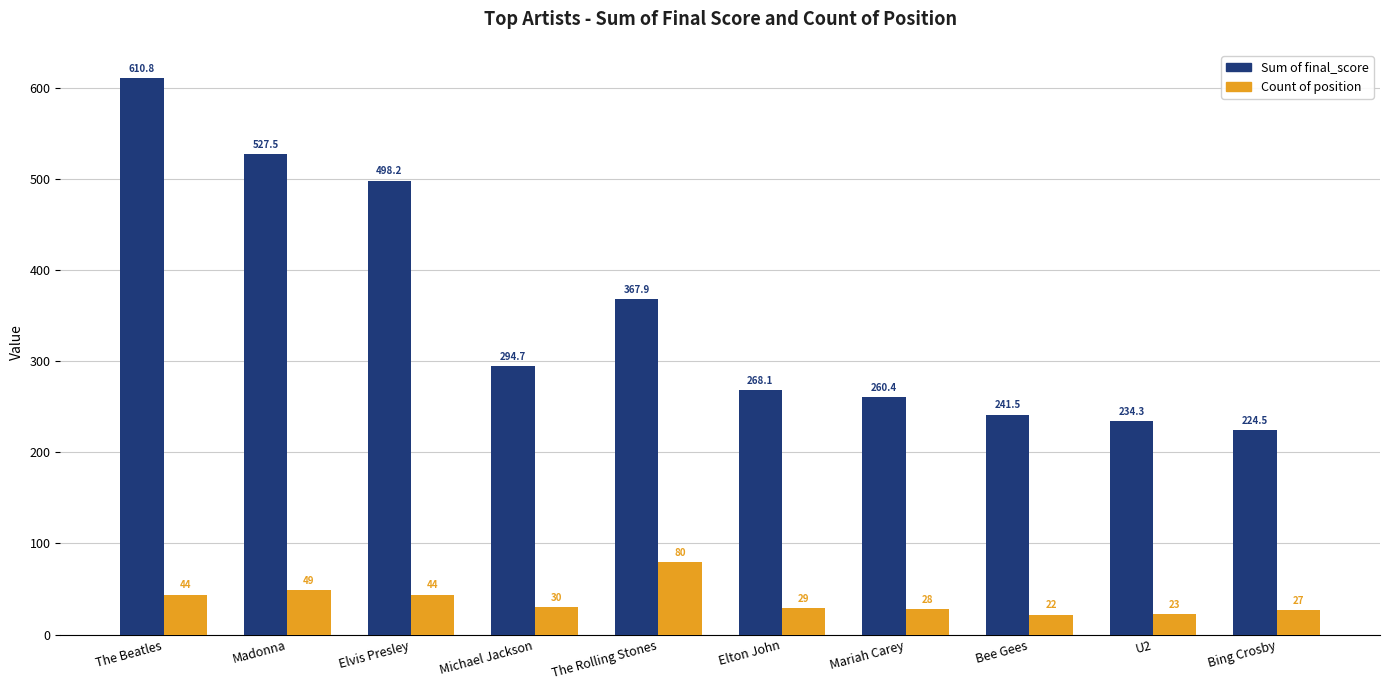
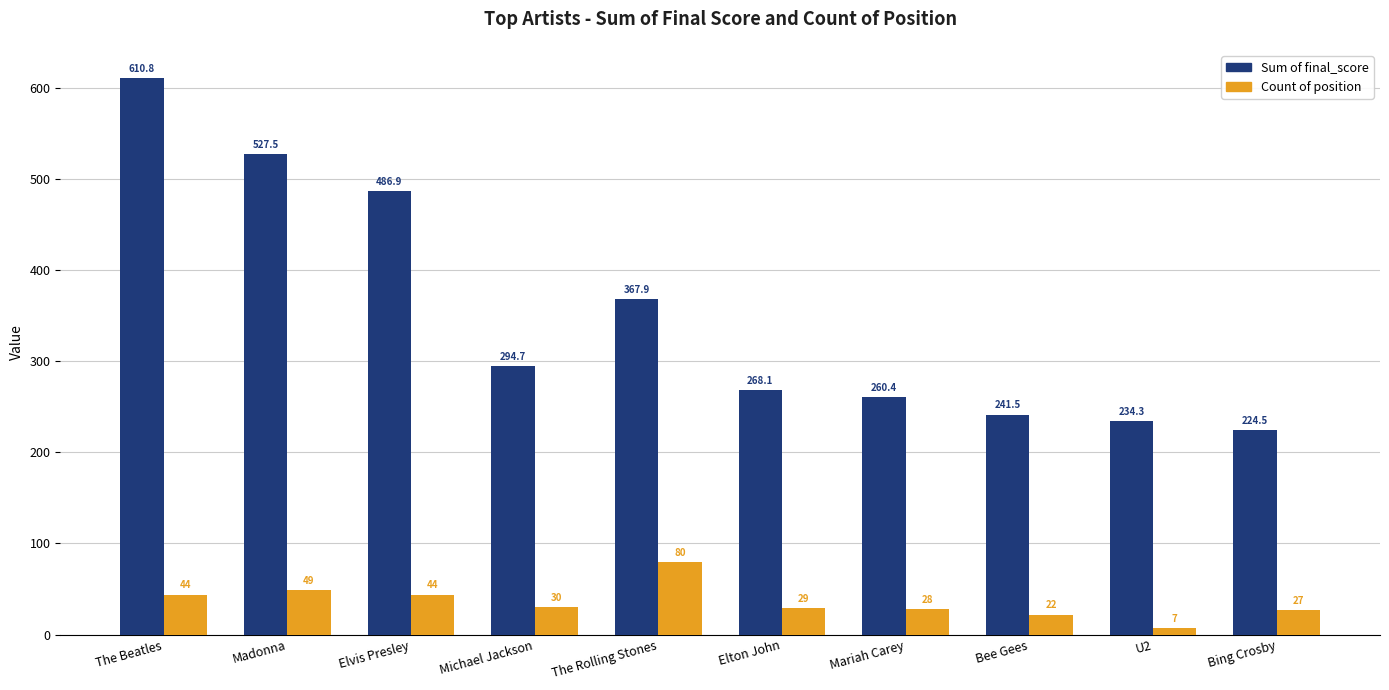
Sum of final_score, Elvis Presley: 498.2 -> 486.9
Count of position, U2: 23 -> 7
